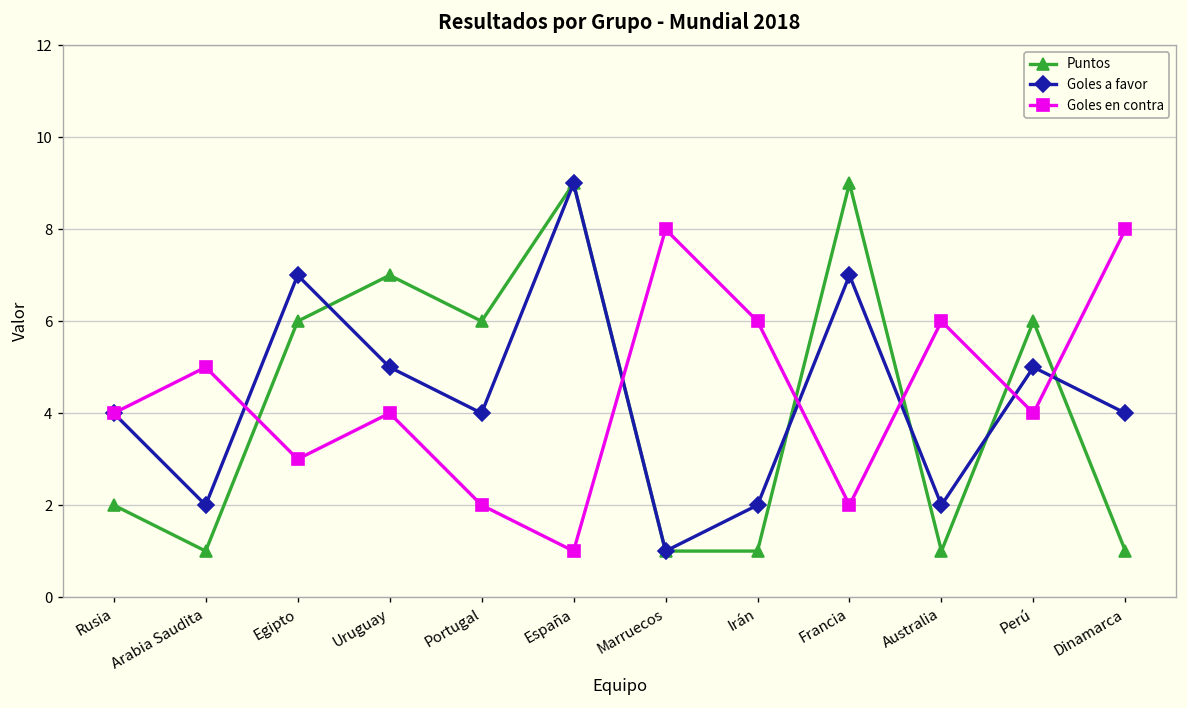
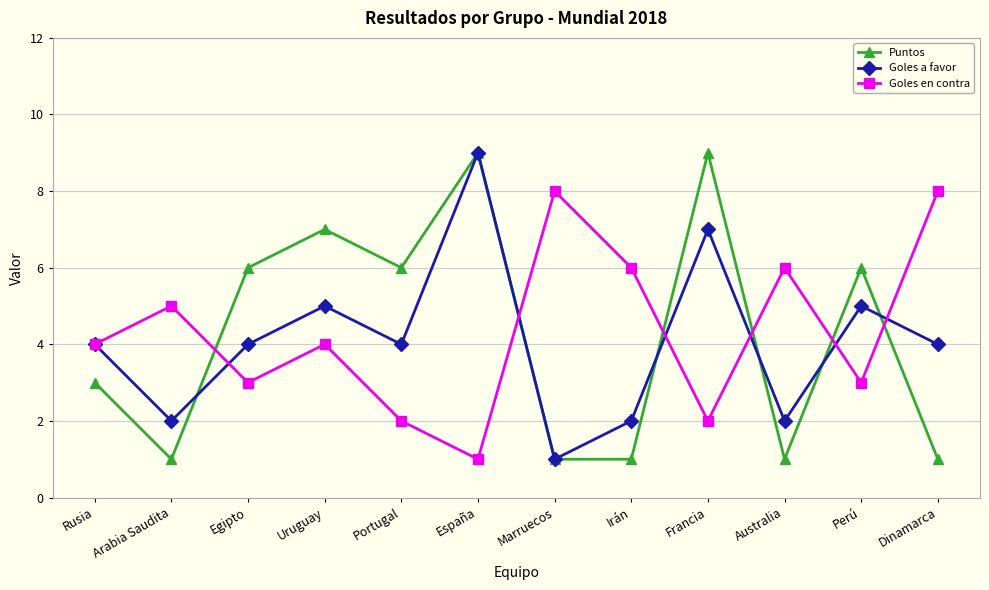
Puntos, Rusia: 2 -> 3
Goles a favor, Egipto: 7 -> 4
Goles en contra, Perú: 4 -> 3
